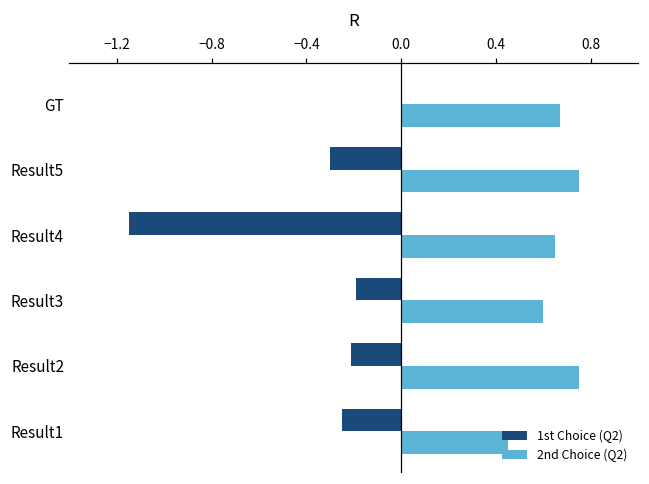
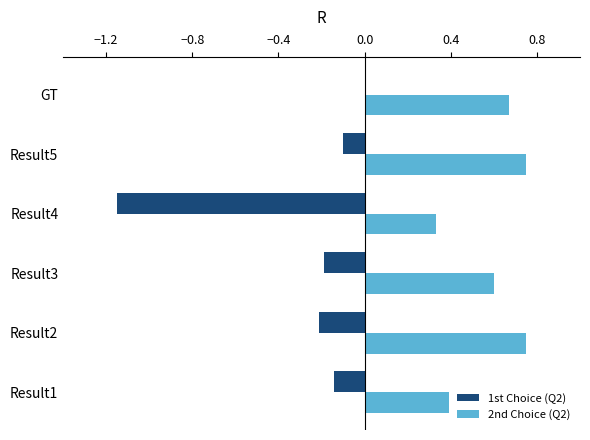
1st Choice (Q2), Result5: -0.3 -> -0.1
2nd Choice (Q2), Result4: 0.65 -> 0.33
1st Choice (Q2), Result1: -0.25 -> -0.14
2nd Choice (Q2), Result1: 0.45 -> 0.39
